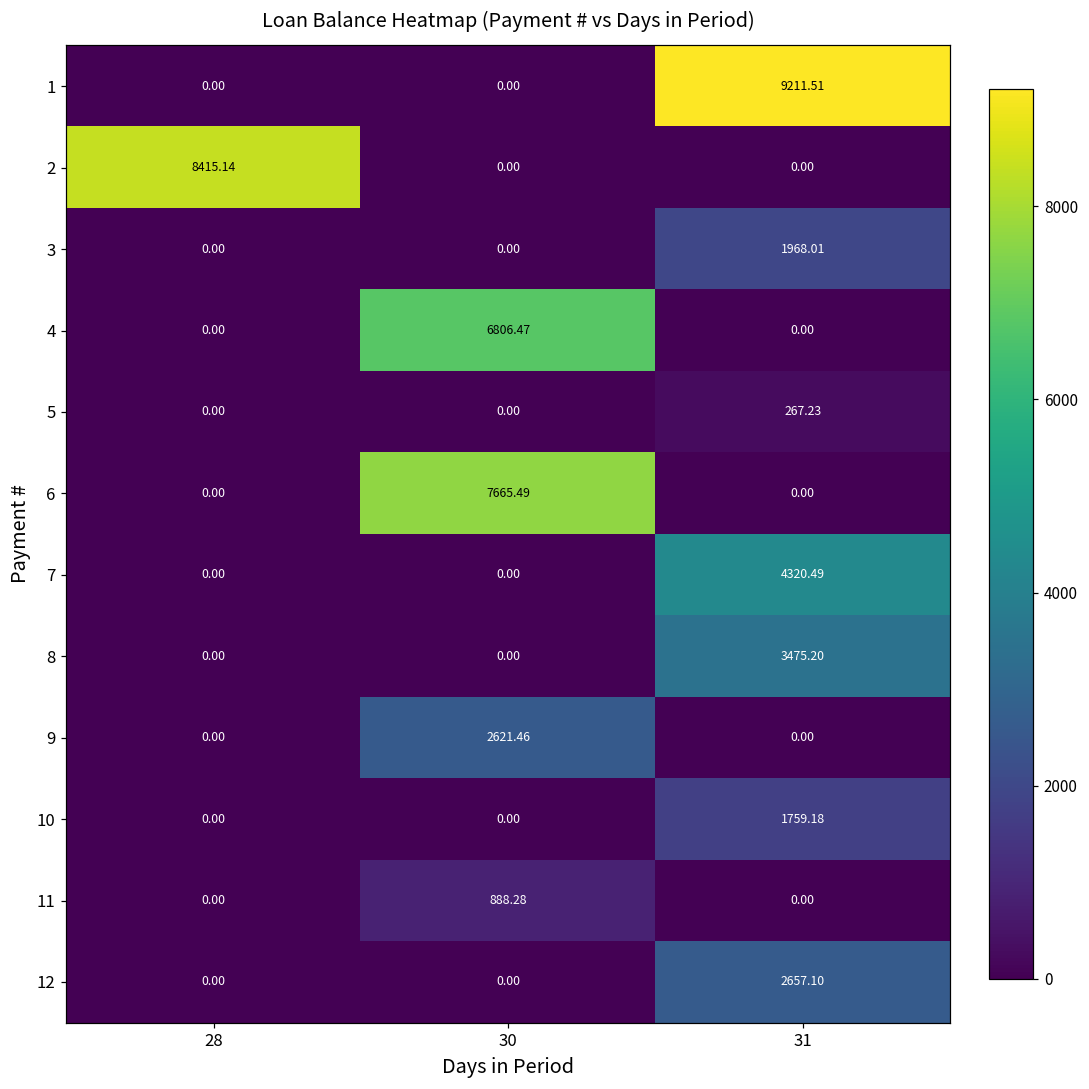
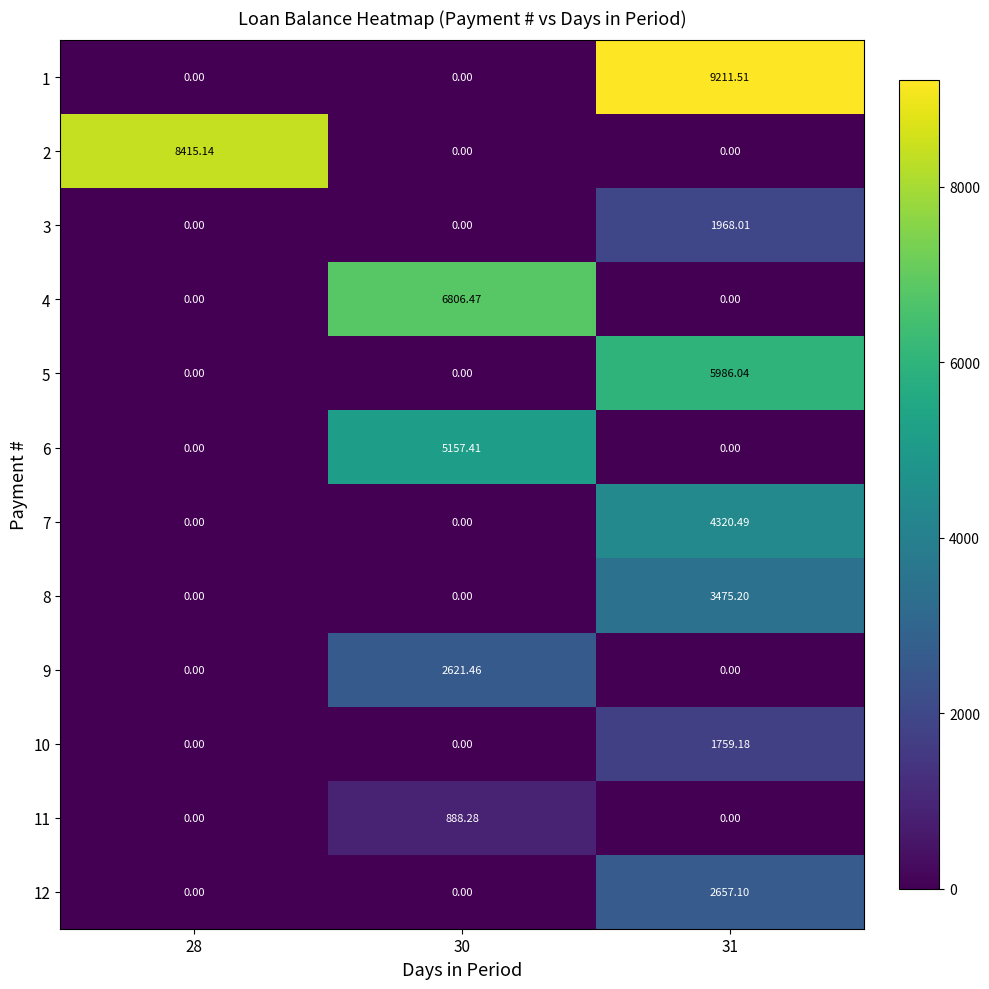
5, 31: 267.23 -> 5986.04
6, 30: 7665.49 -> 5157.41
